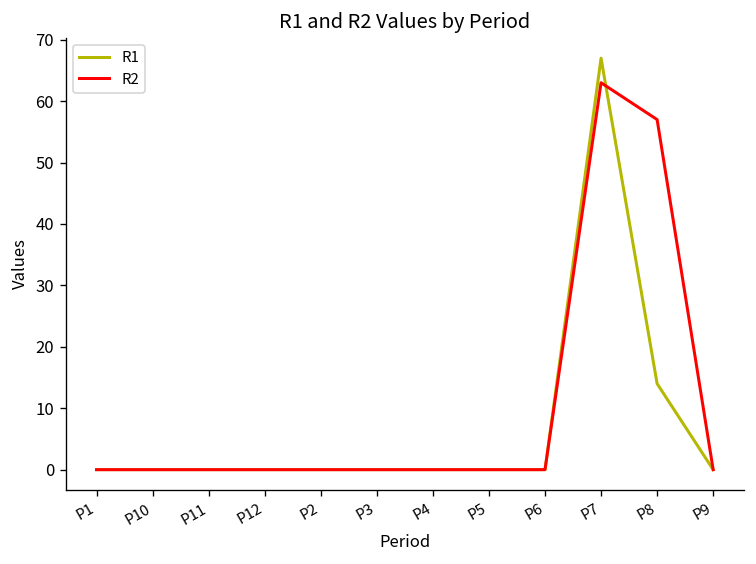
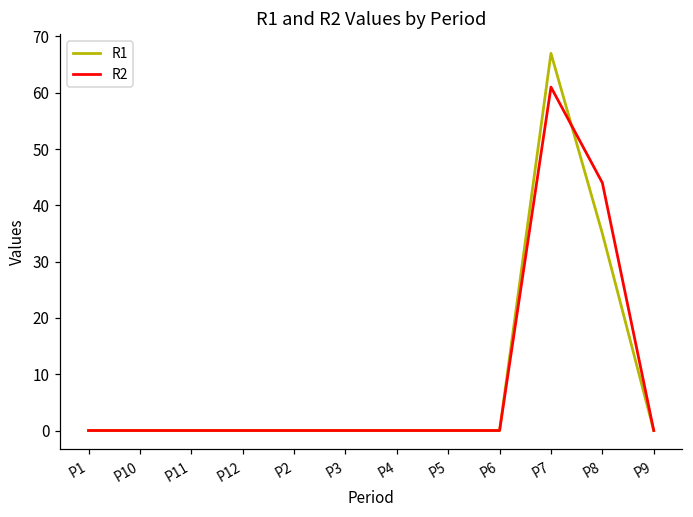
R2, P7: 63 -> 61
R1, P8: 14 -> 35
R2, P8: 57 -> 44
